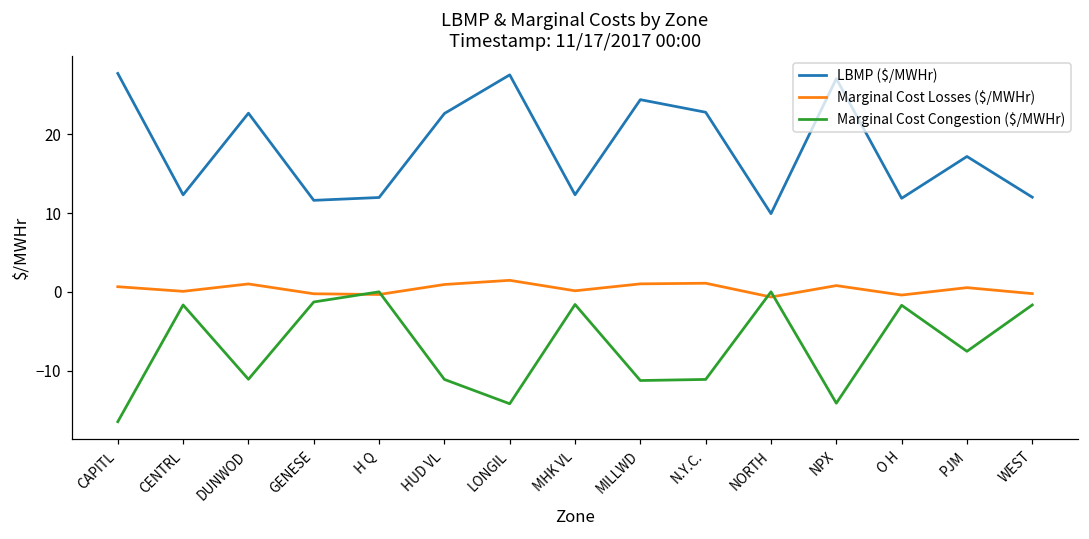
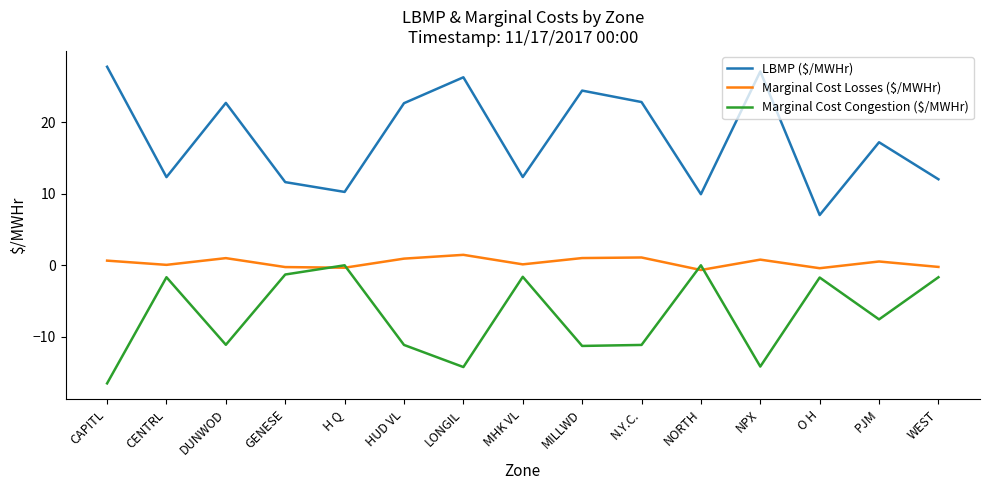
LBMP ($/MWHr), H Q: 12 -> 10
LBMP ($/MWHr), LONGIL: 28 -> 26
LBMP ($/MWHr), O H: 12 -> 7
